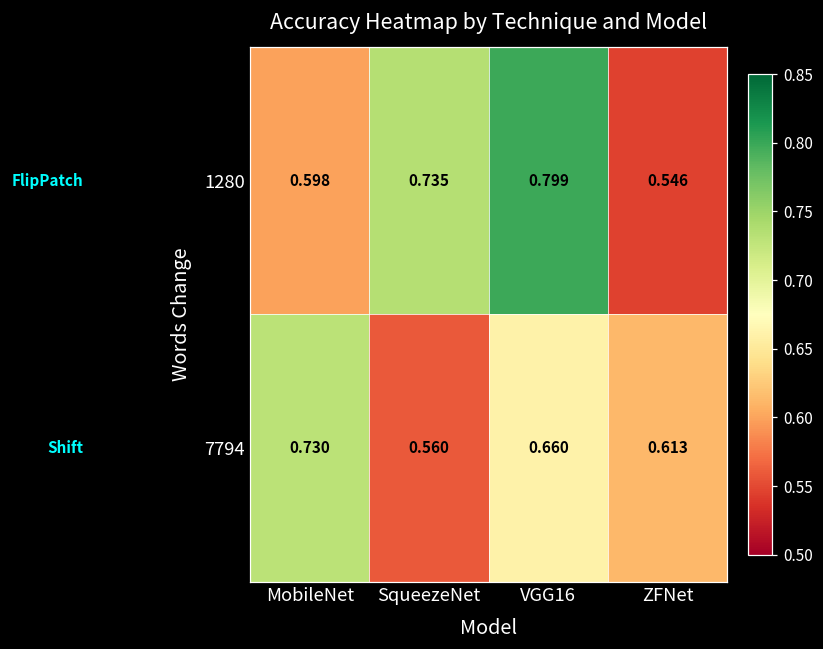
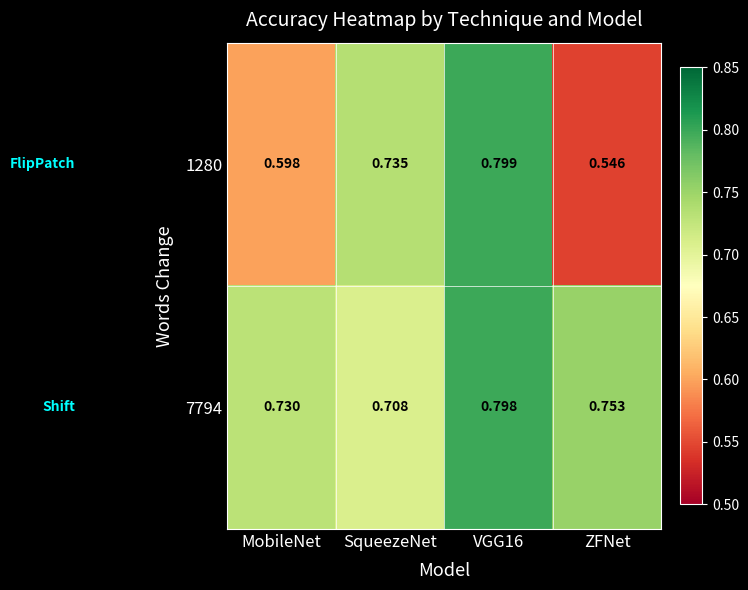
7794, SqueezeNet: 0.560 -> 0.708
7794, VGG16: 0.660 -> 0.798
7794, ZFNet: 0.613 -> 0.753
